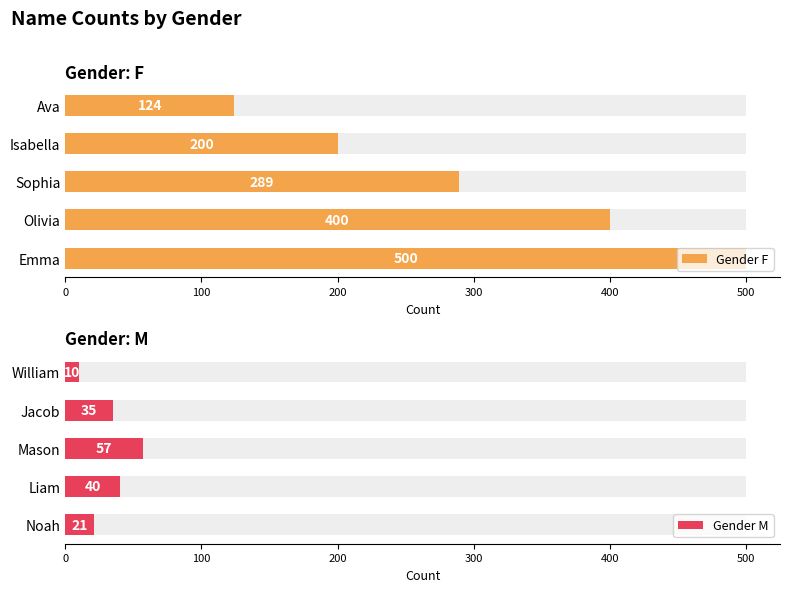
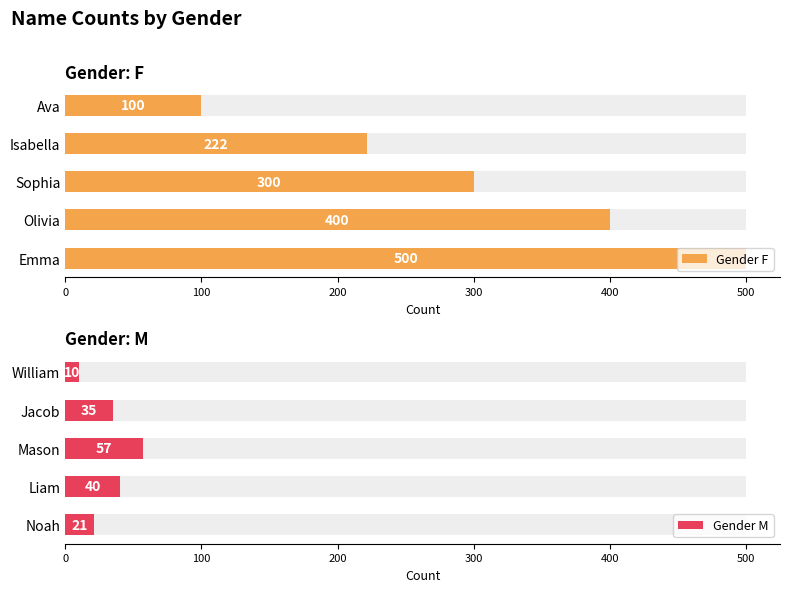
Gender: F, Gender F, Ava: 124 -> 100
Gender: F, Gender F, Isabella: 200 -> 222
Gender: F, Gender F, Sophia: 289 -> 300
